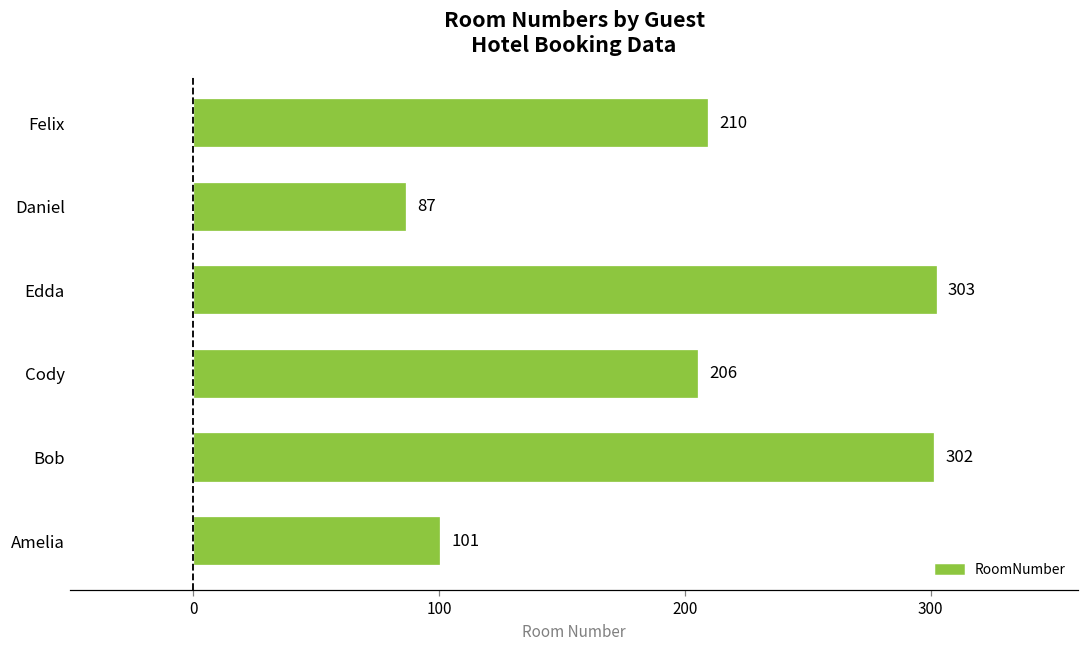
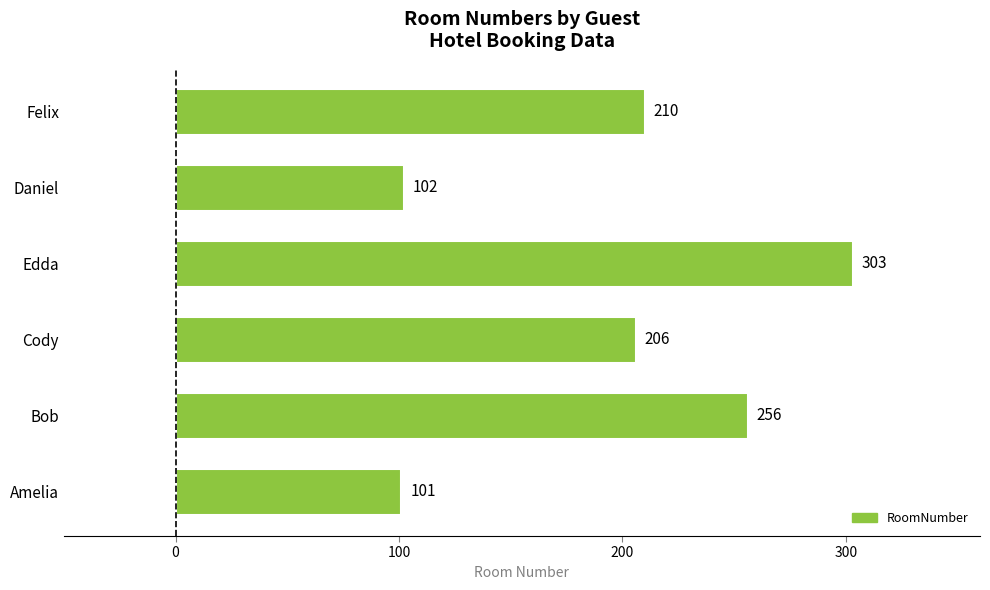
Daniel: 87 -> 102
Bob: 302 -> 256
